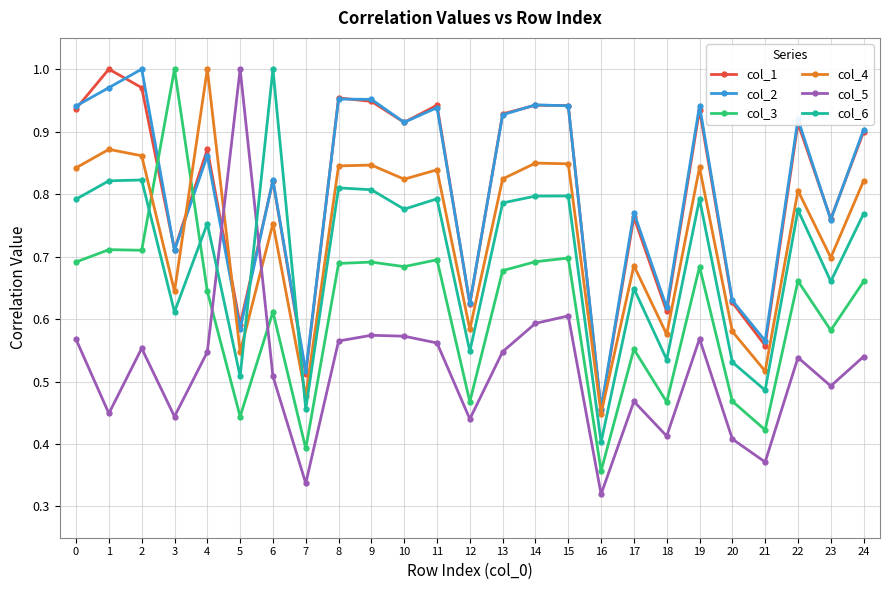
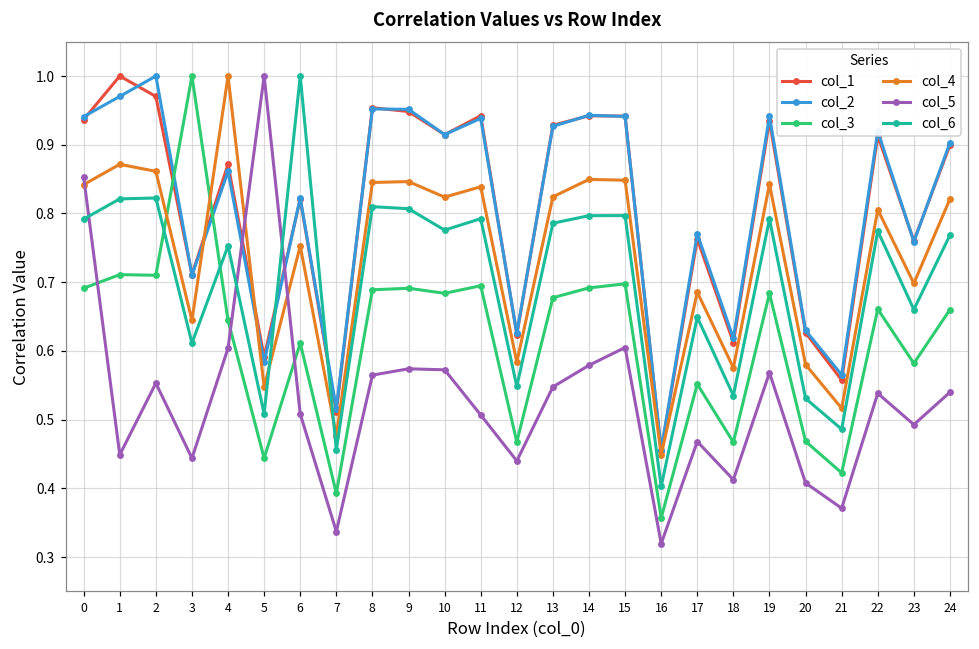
col_5, 0: 0.57 -> 0.85
col_5, 4: 0.55 -> 0.60
col_5, 11: 0.56 -> 0.51
col_5, 14: 0.59 -> 0.58
